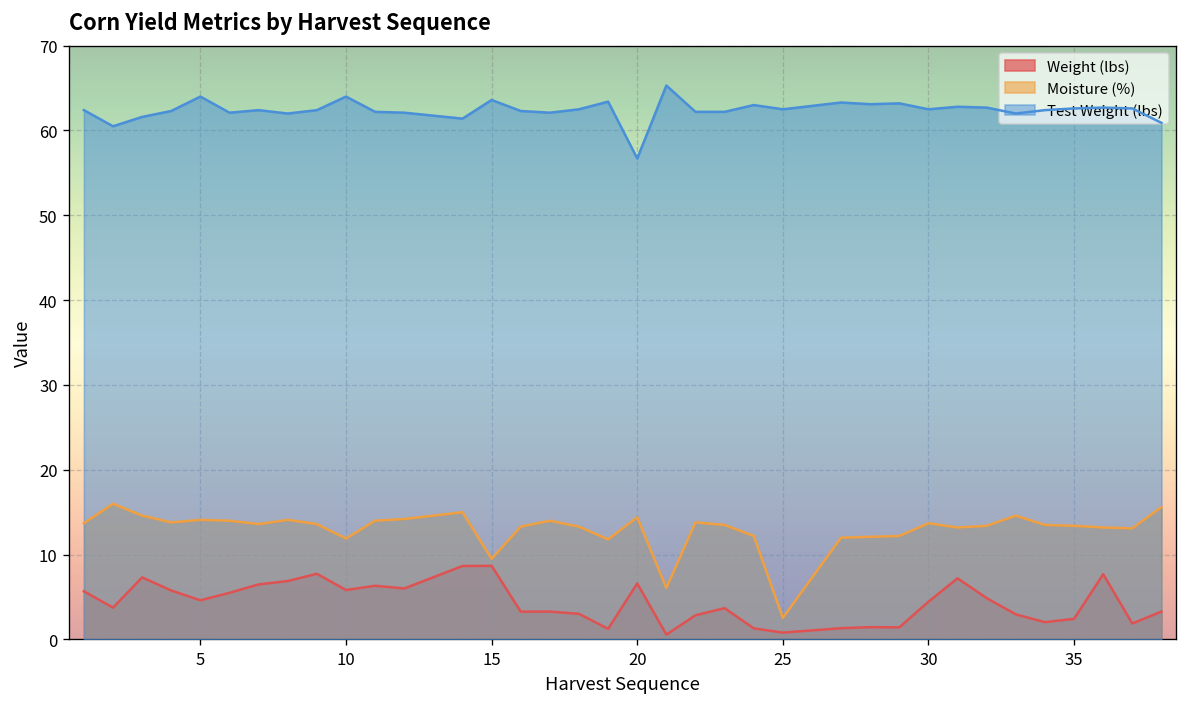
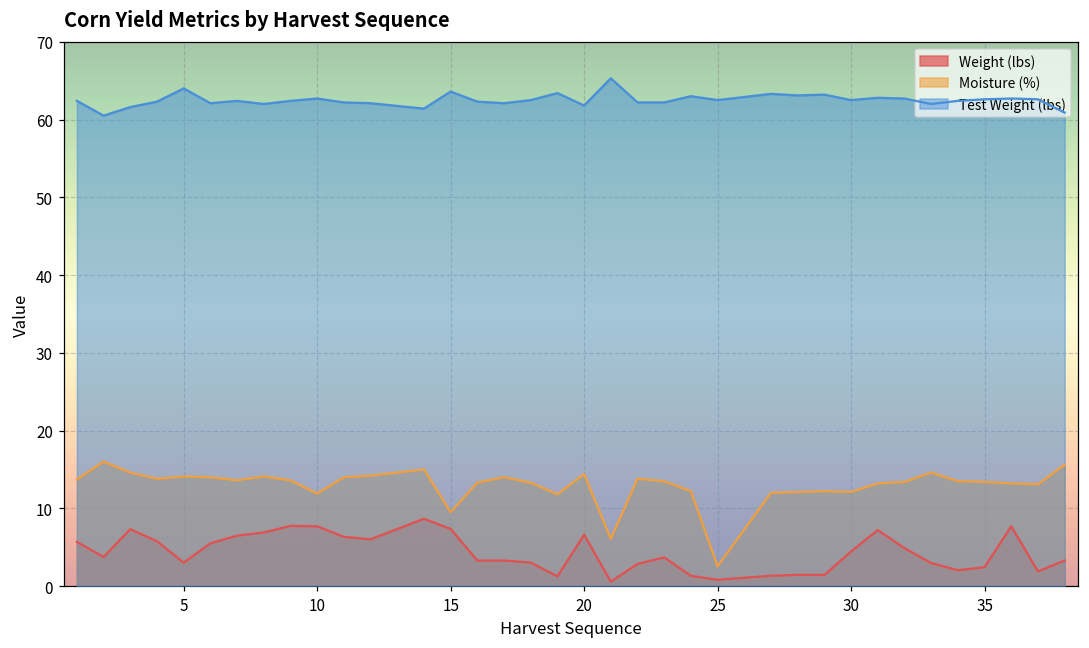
Weight (lbs), 5: 5 -> 3
Weight (lbs), 10: 6 -> 8
Test Weight (lbs), 10: 64 -> 63
Weight (lbs), 15: 9 -> 7
Test Weight (lbs), 20: 57 -> 62
Moisture (%), 30: 14 -> 12
